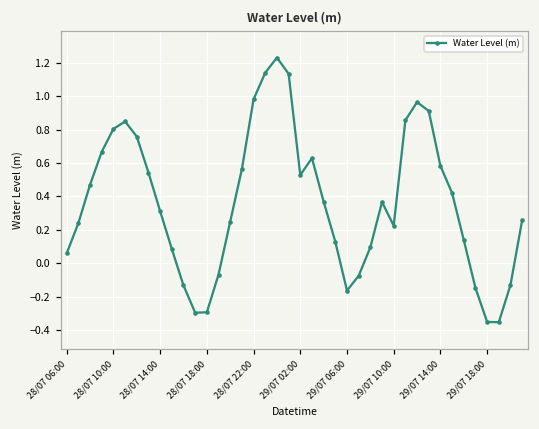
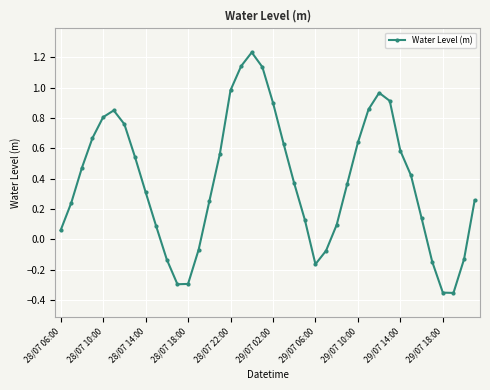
29/07 02:00: 0.53 -> 0.90
29/07 10:00: 0.22 -> 0.64
